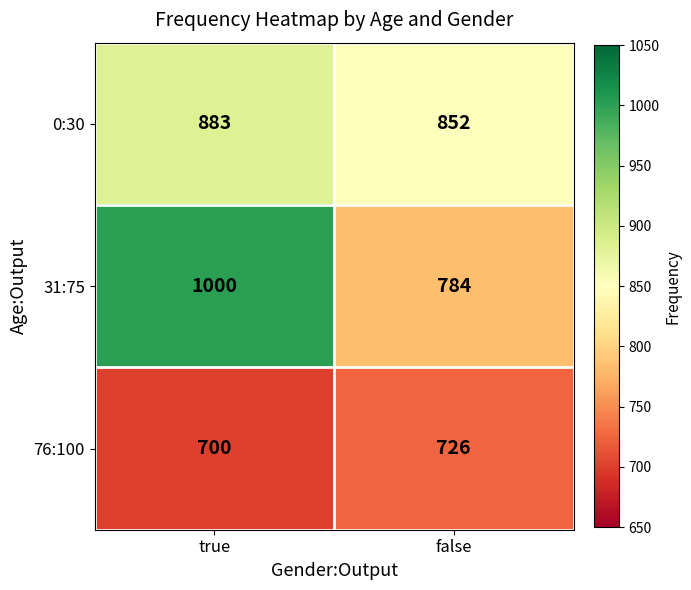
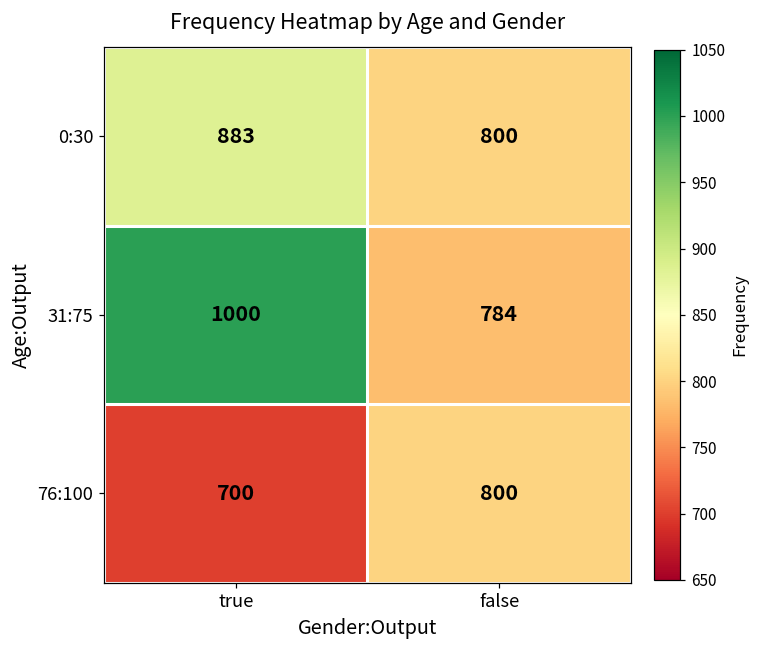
0:30, false: 852 -> 800
76:100, false: 726 -> 800
